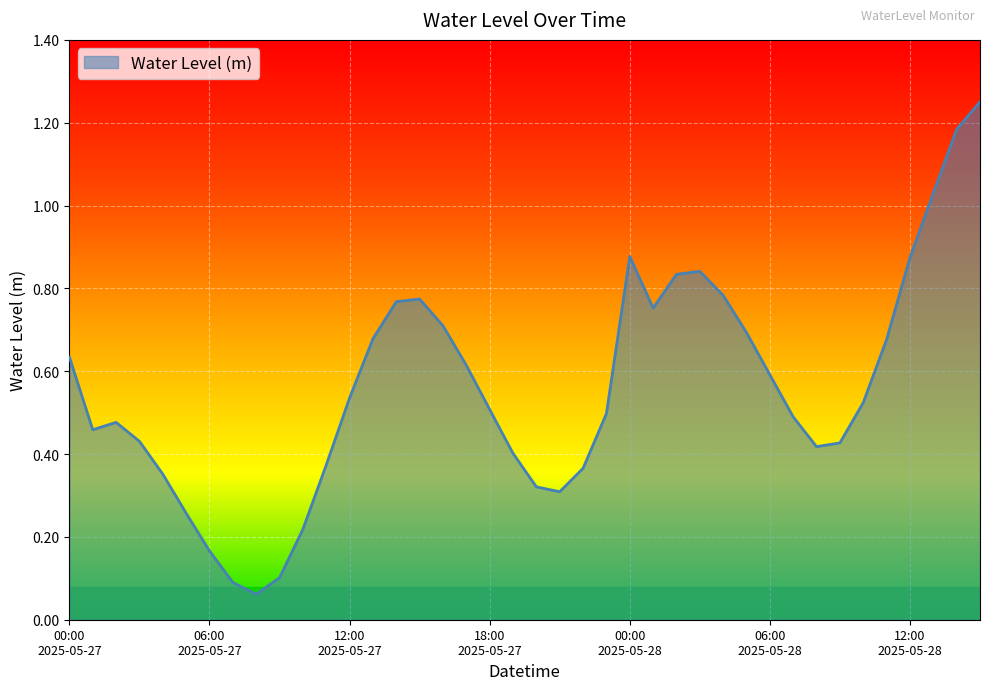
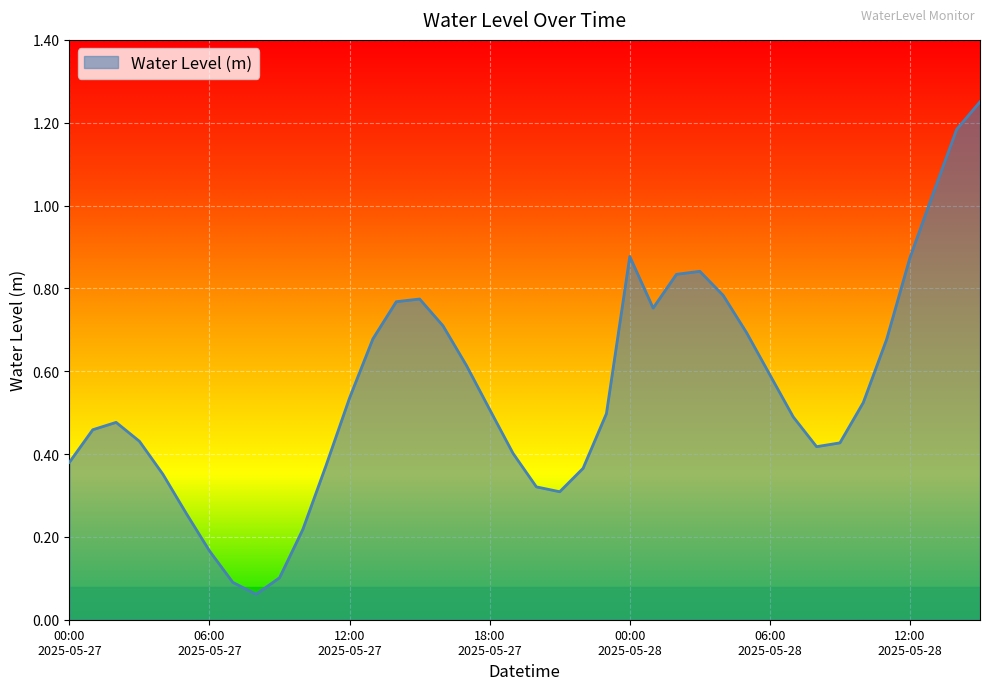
00:00 2025-05-27: 0.63 -> 0.38
